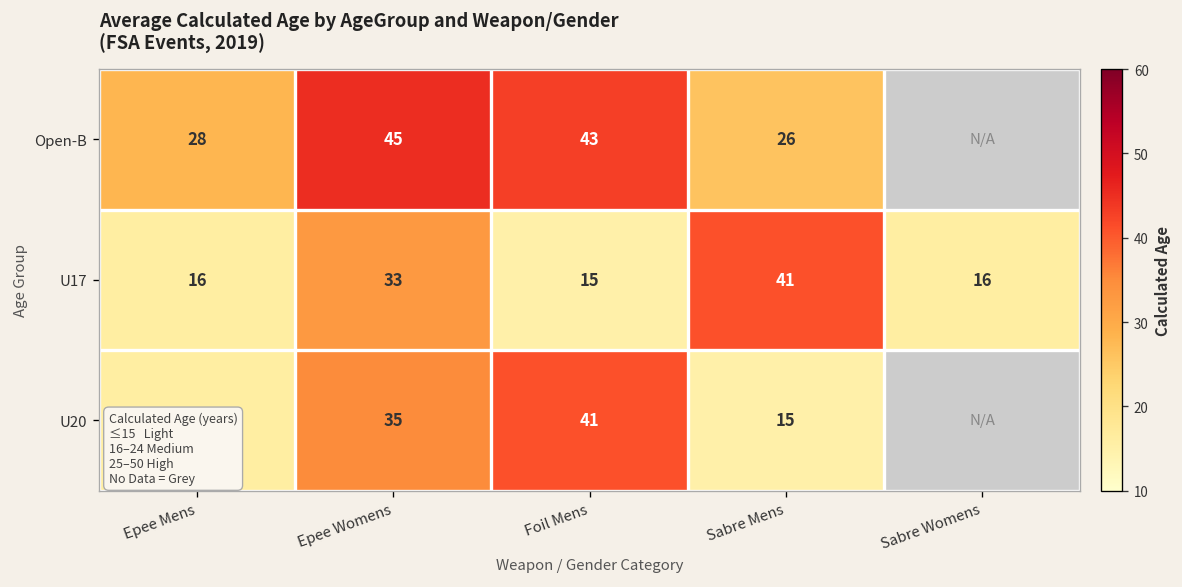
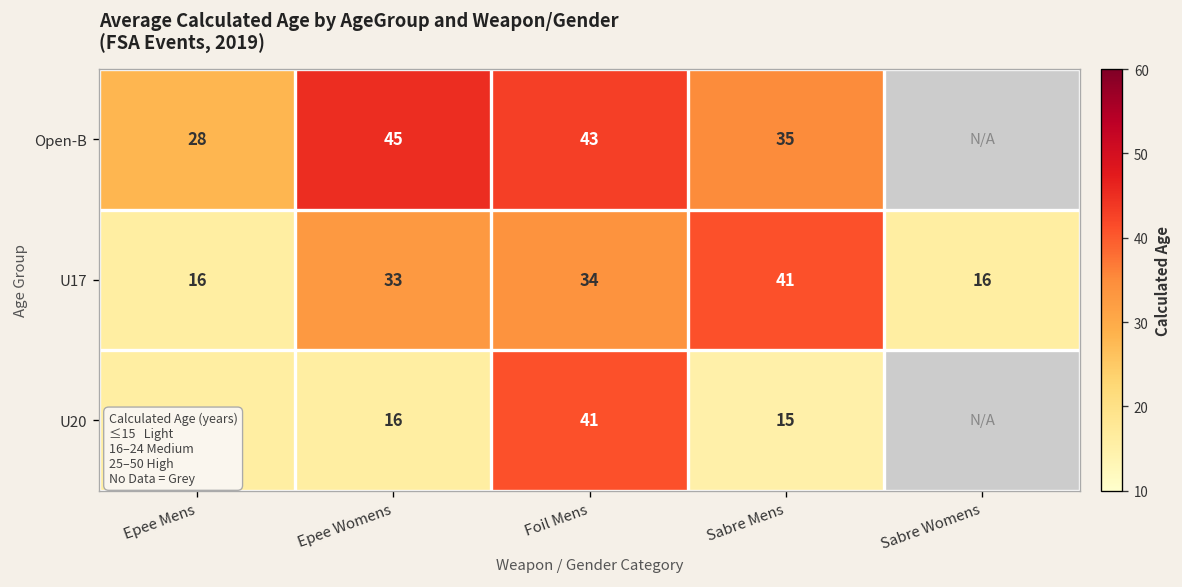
Open-B, Sabre Mens: 26 -> 35
U17, Foil Mens: 15 -> 34
U20, Epee Womens: 35 -> 16
